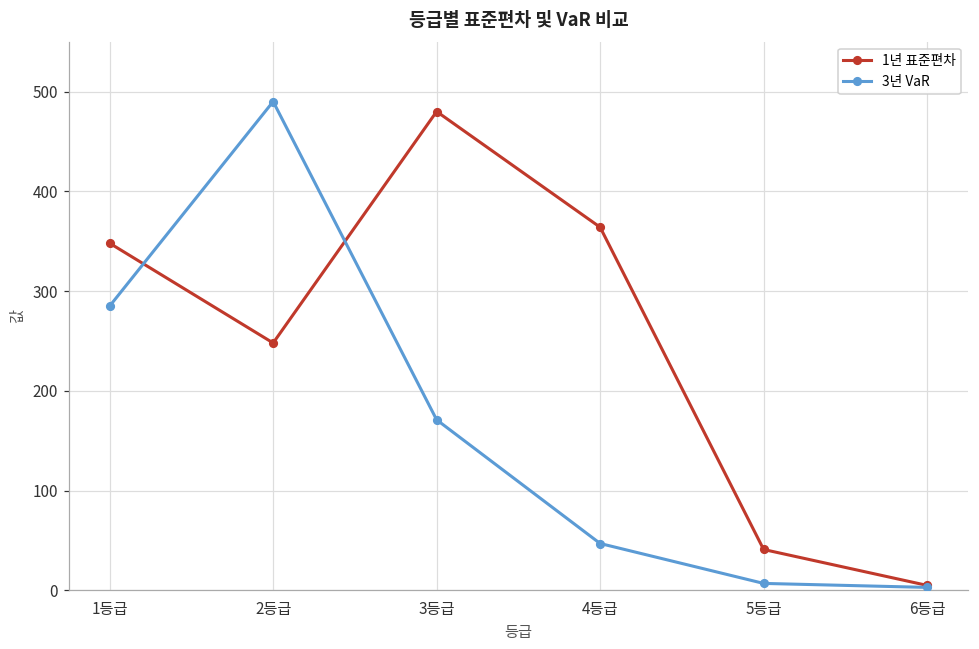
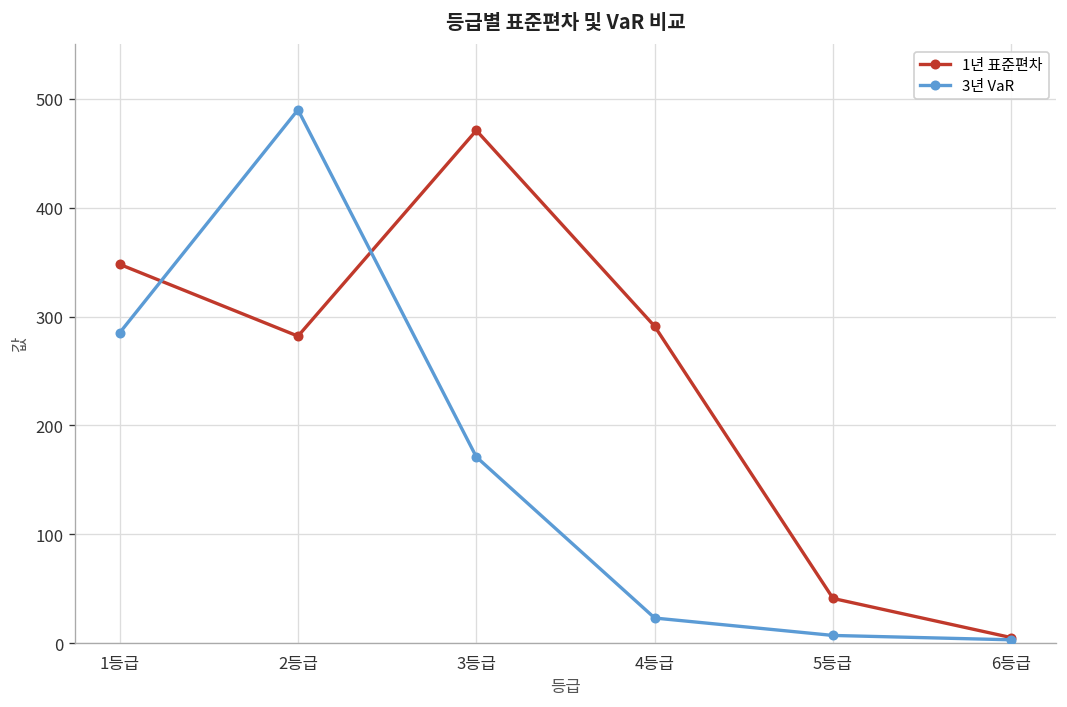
1년 표준편차, 2등급: 250 -> 280
1년 표준편차, 3등급: 480 -> 470
1년 표준편차, 4등급: 360 -> 290
3년 VaR, 4등급: 50 -> 20
